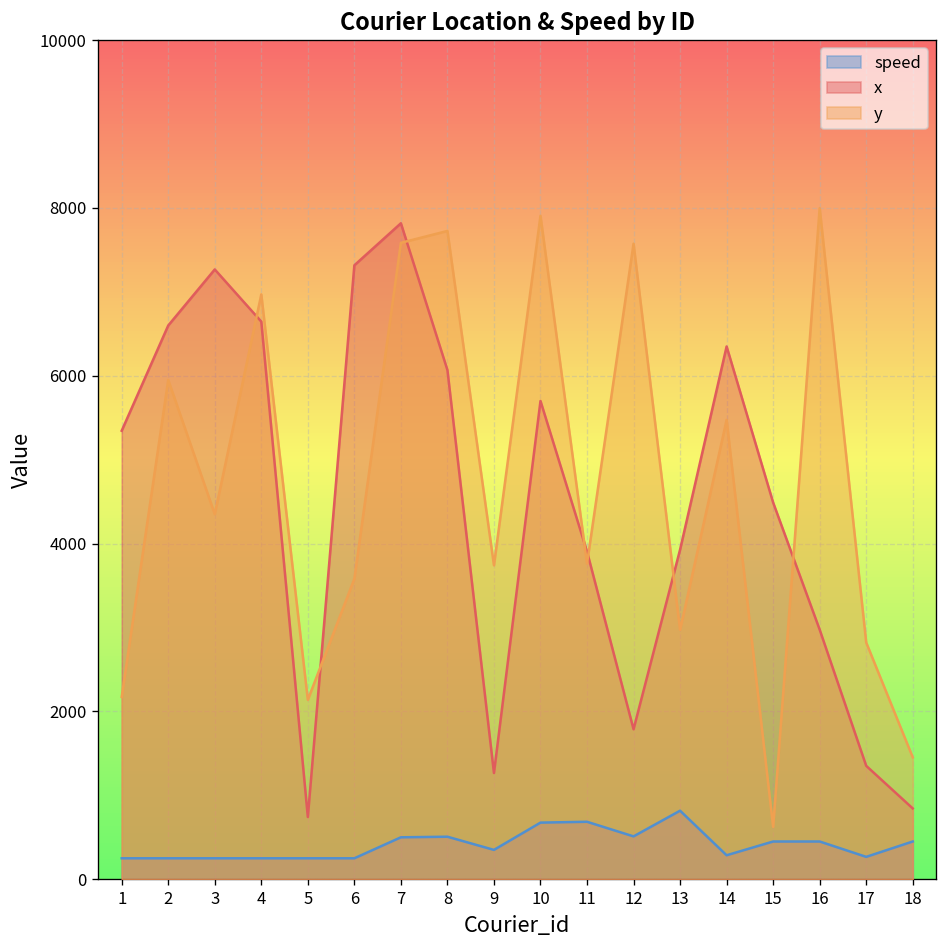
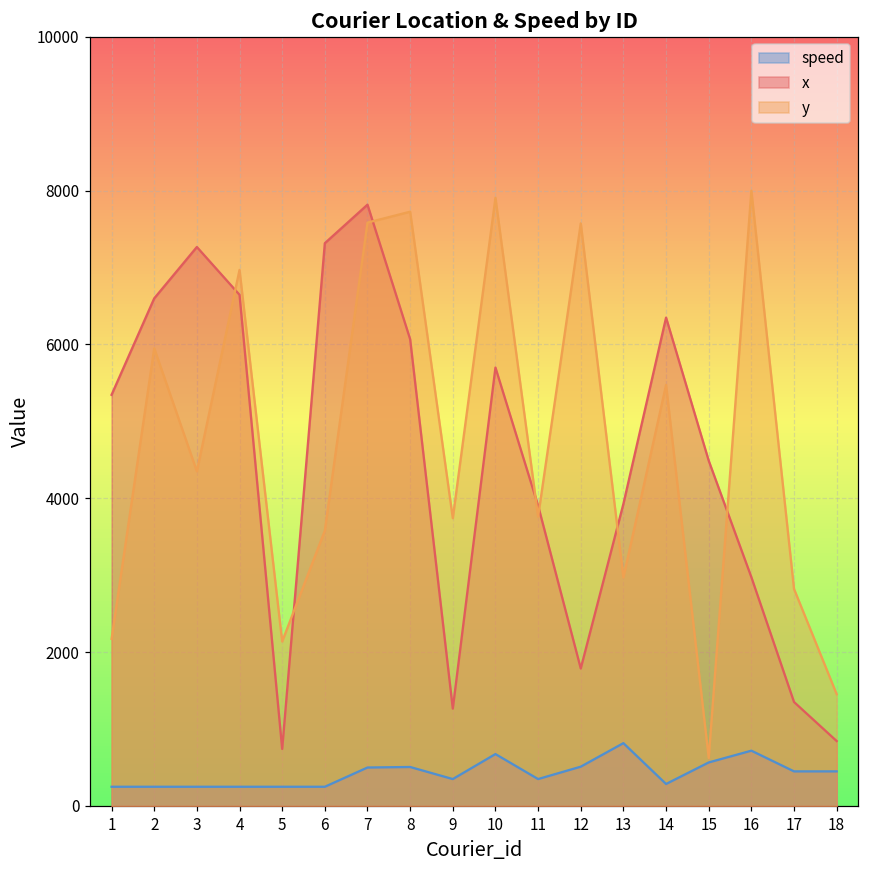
speed, 11: 700 -> 400
speed, 15: 500 -> 600
speed, 16: 500 -> 700
speed, 17: 300 -> 500
